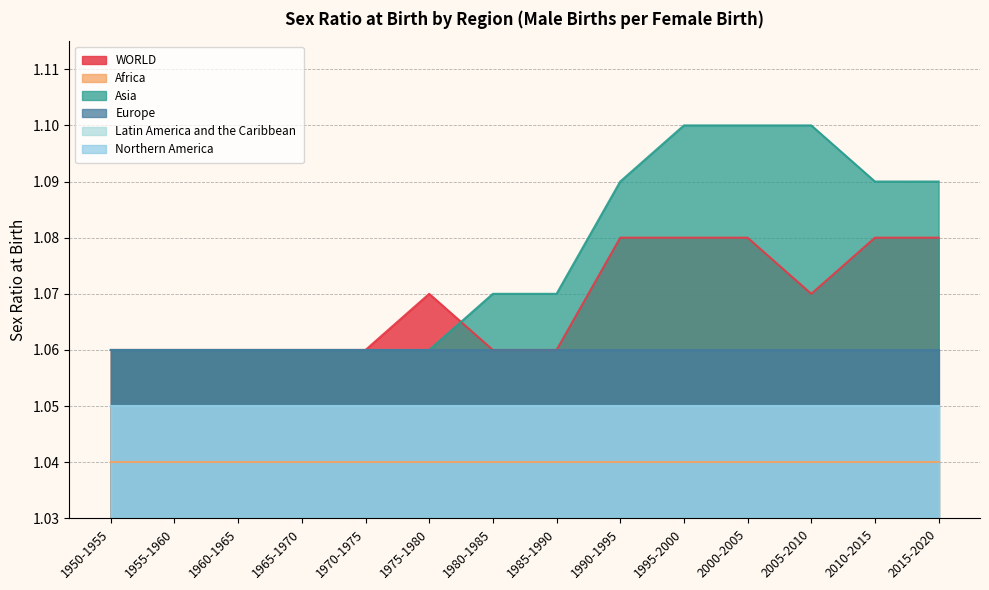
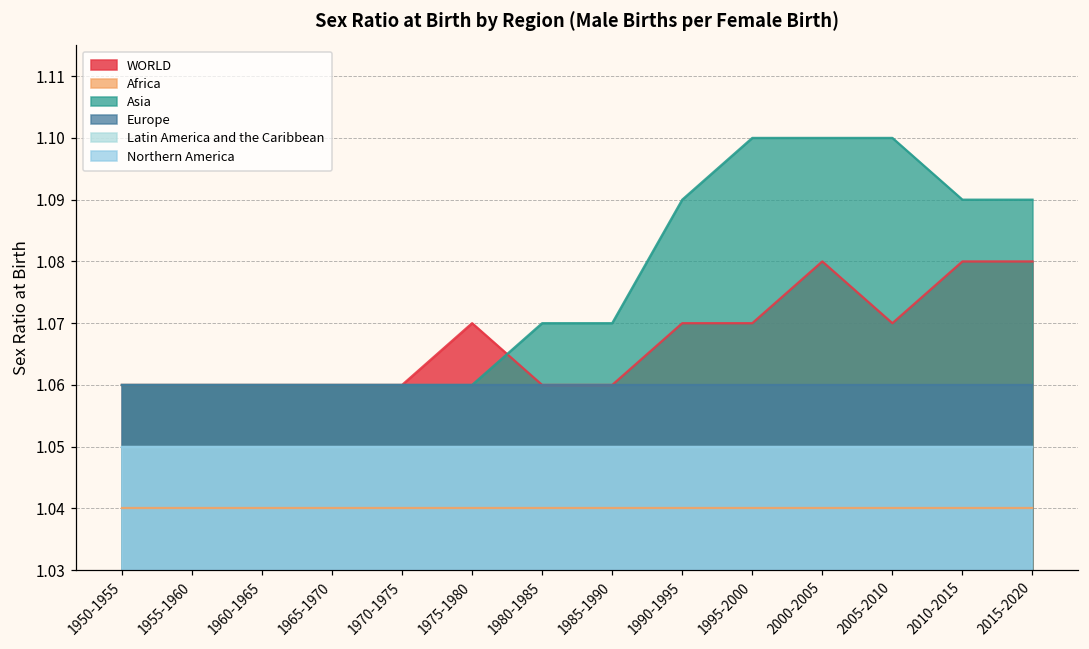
WORLD, 1990-1995: 1.08 -> 1.07
WORLD, 1995-2000: 1.08 -> 1.07
